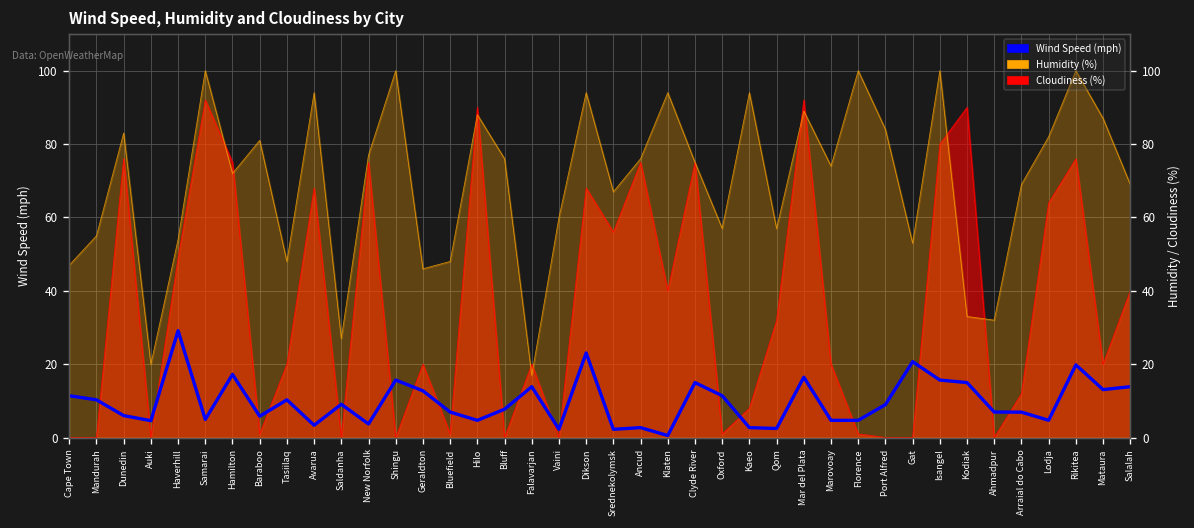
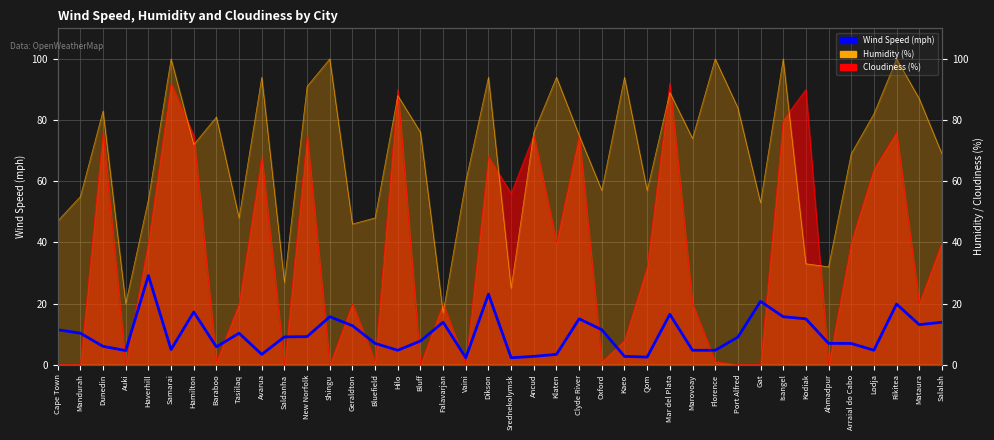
Cloudiness (%), Haverhill: 49 -> 40
Humidity (%), New Norfolk: 77 -> 91
Wind Speed (mph), New Norfolk: 4 -> 9
Humidity (%), Srednekolymsk: 67 -> 25
Wind Speed (mph), Klaten: 1 -> 3
Cloudiness (%), Arraial do Cabo: 12 -> 40
